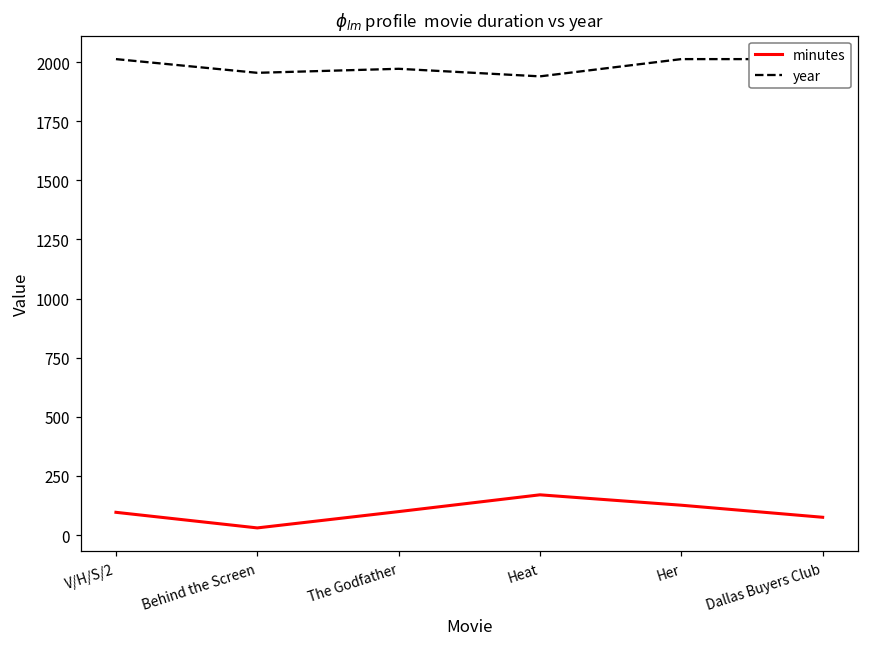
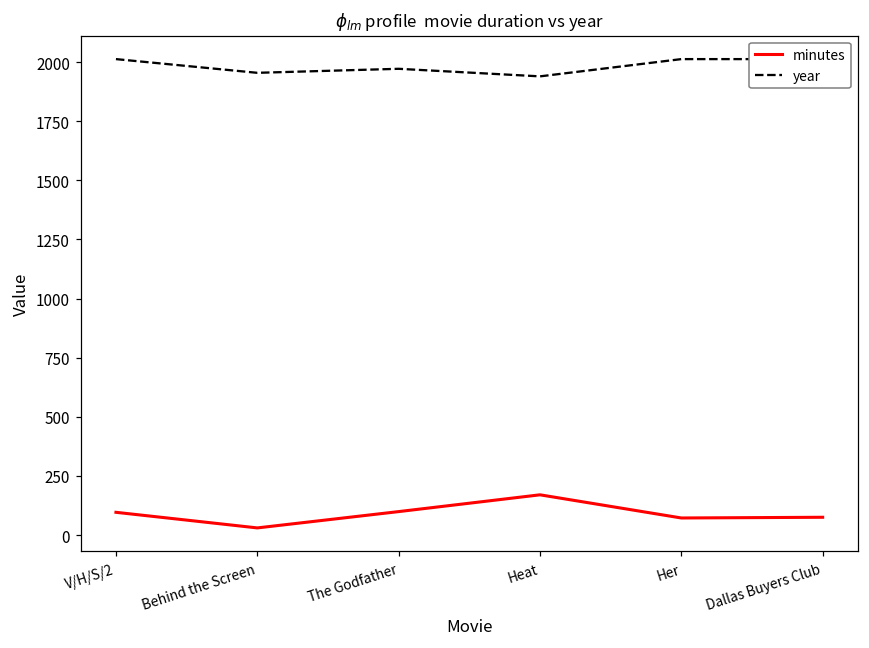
minutes, Her: 130 -> 70
